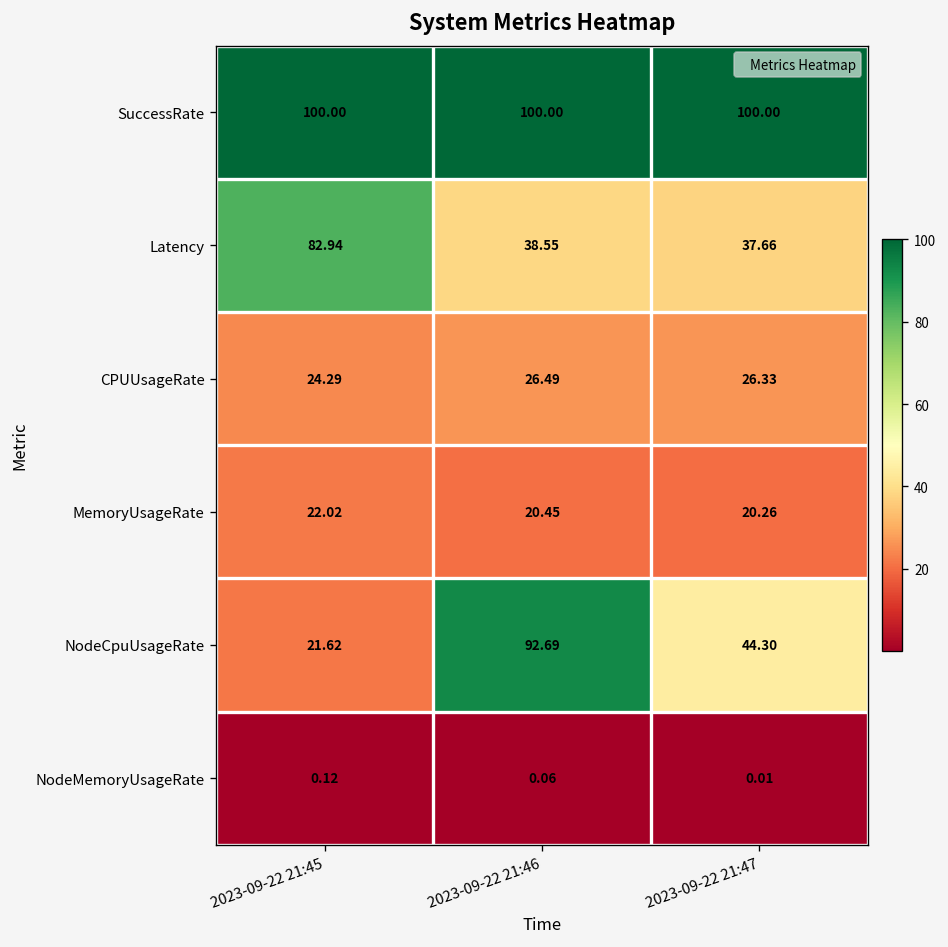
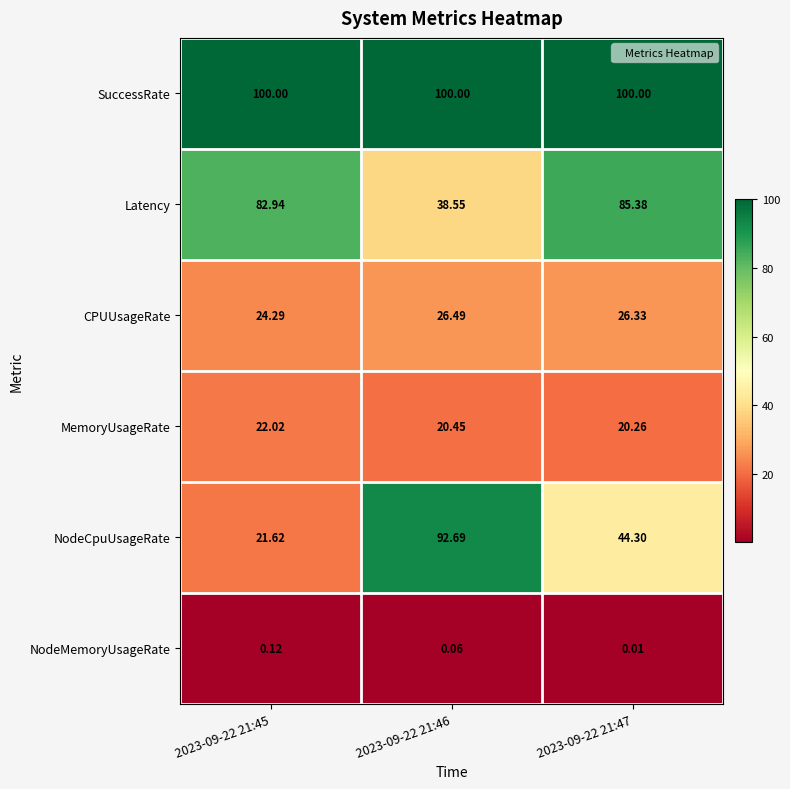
Latency, 2023-09-22 21:47: 37.66 -> 85.38
